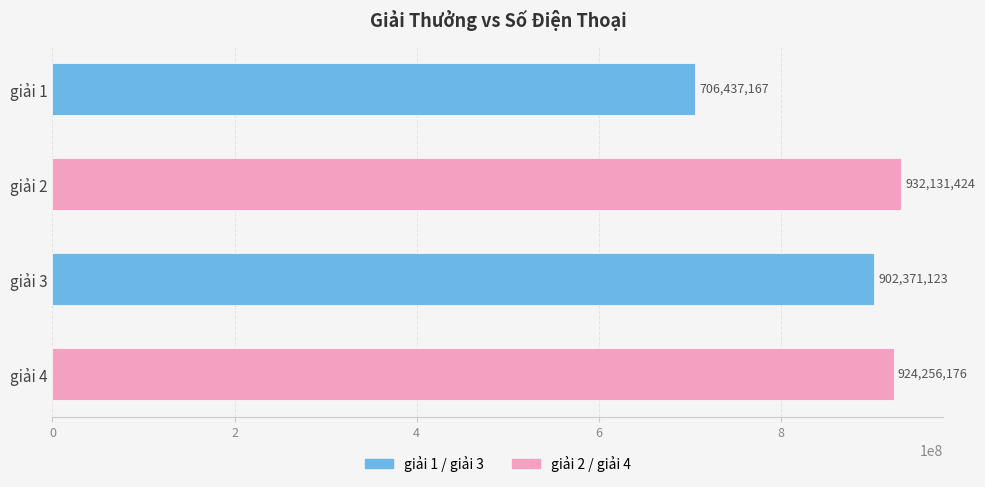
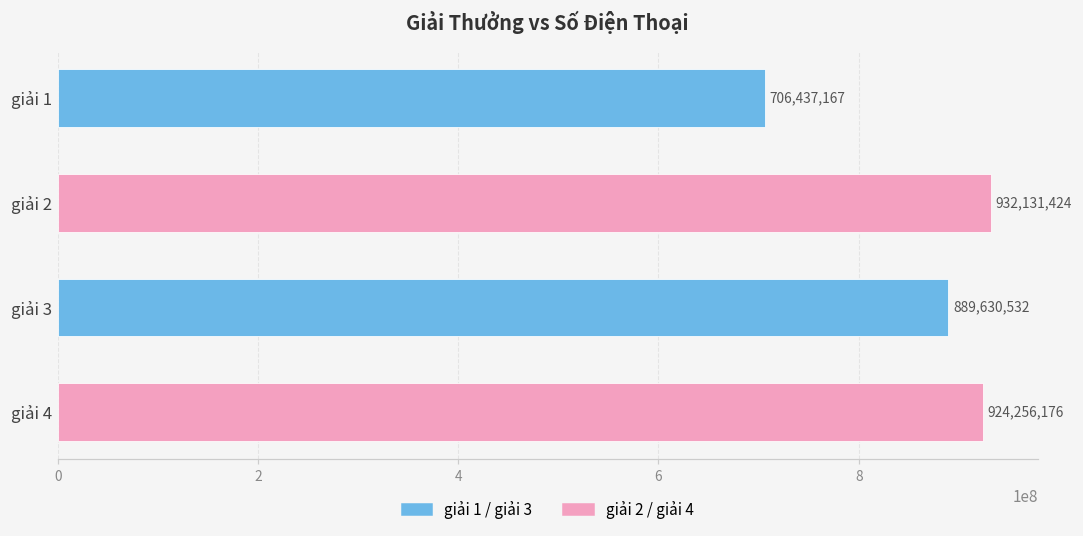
giải 3: 902,371,123 -> 889,630,532
